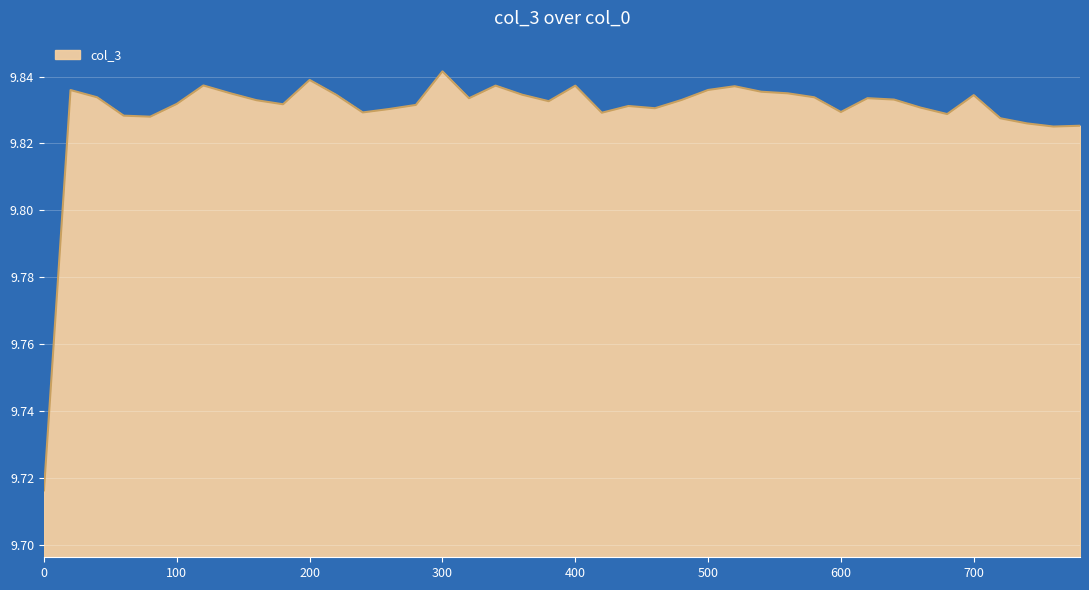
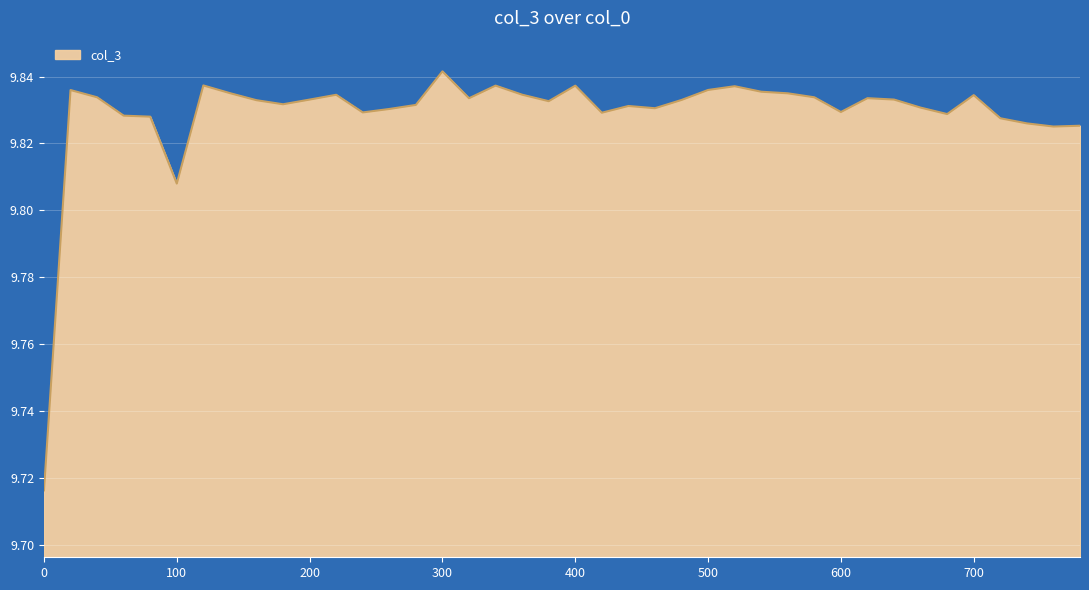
100: 9.832 -> 9.808
200: 9.839 -> 9.833
